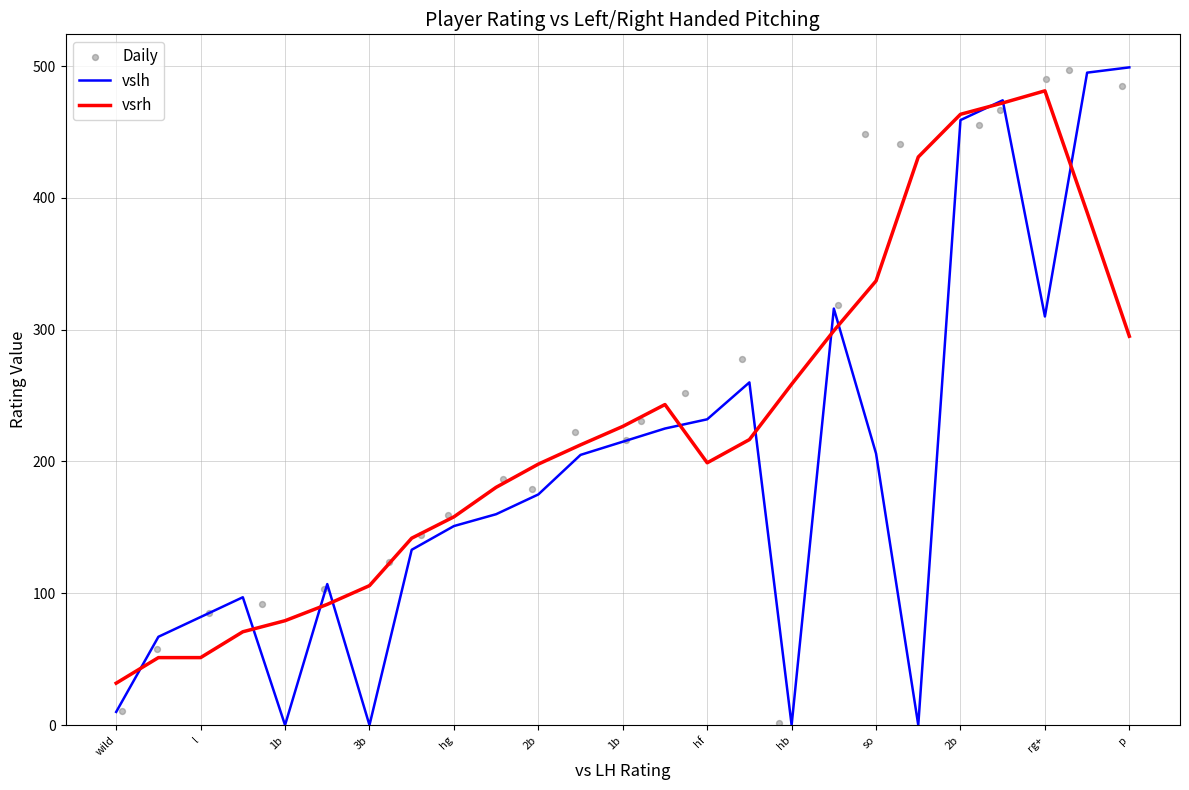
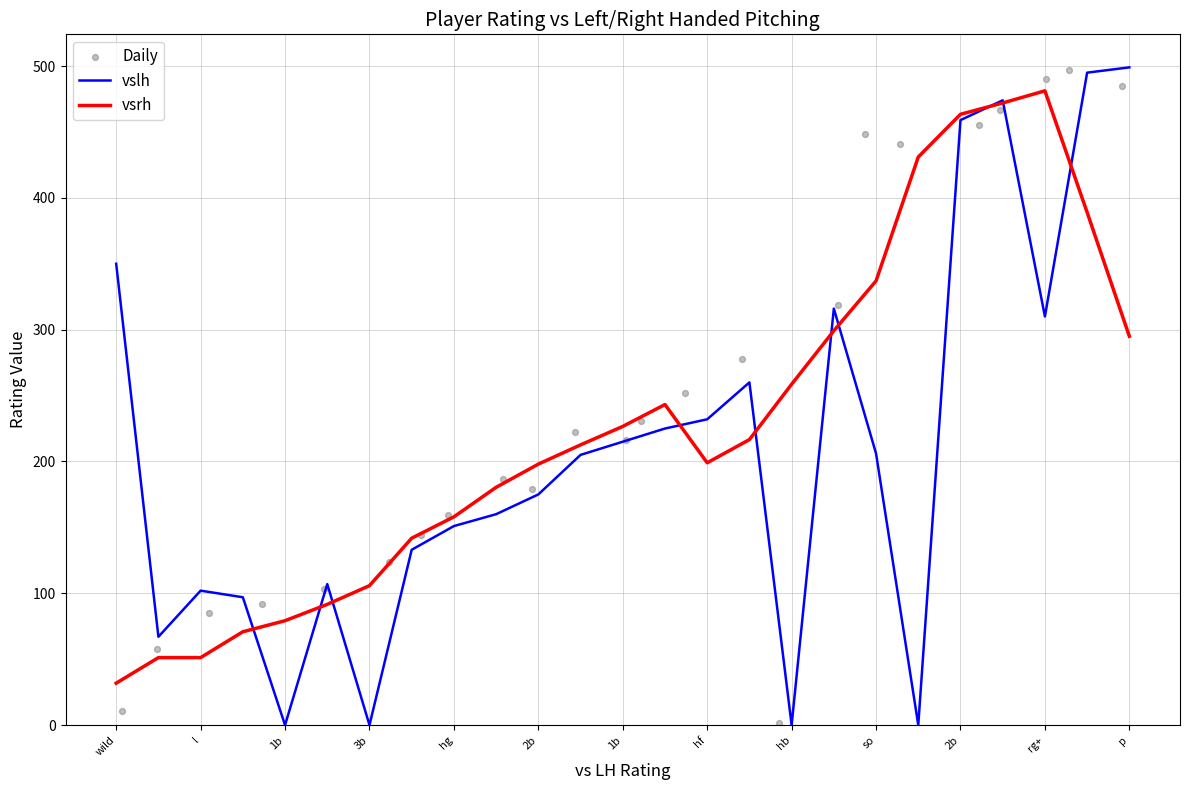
vslh, wild: 10 -> 350
vslh, l: 82 -> 102
